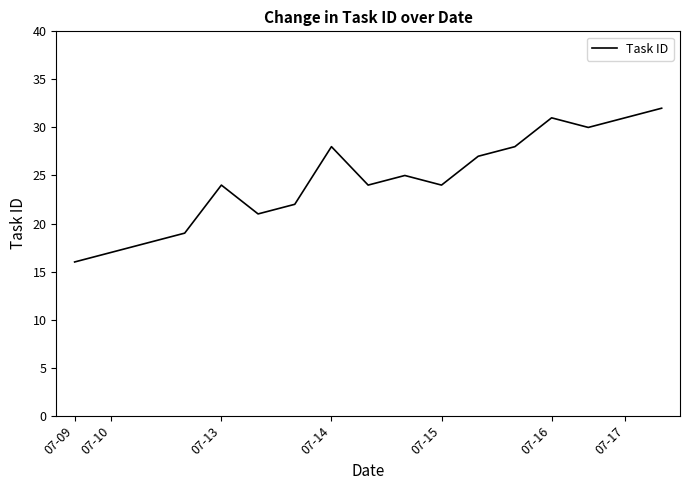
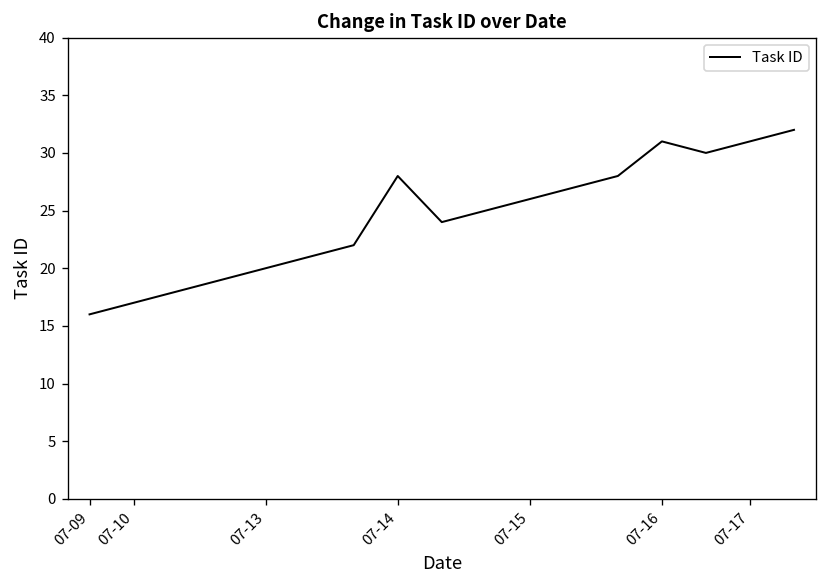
07-13: 24 -> 20
07-15: 24 -> 26
